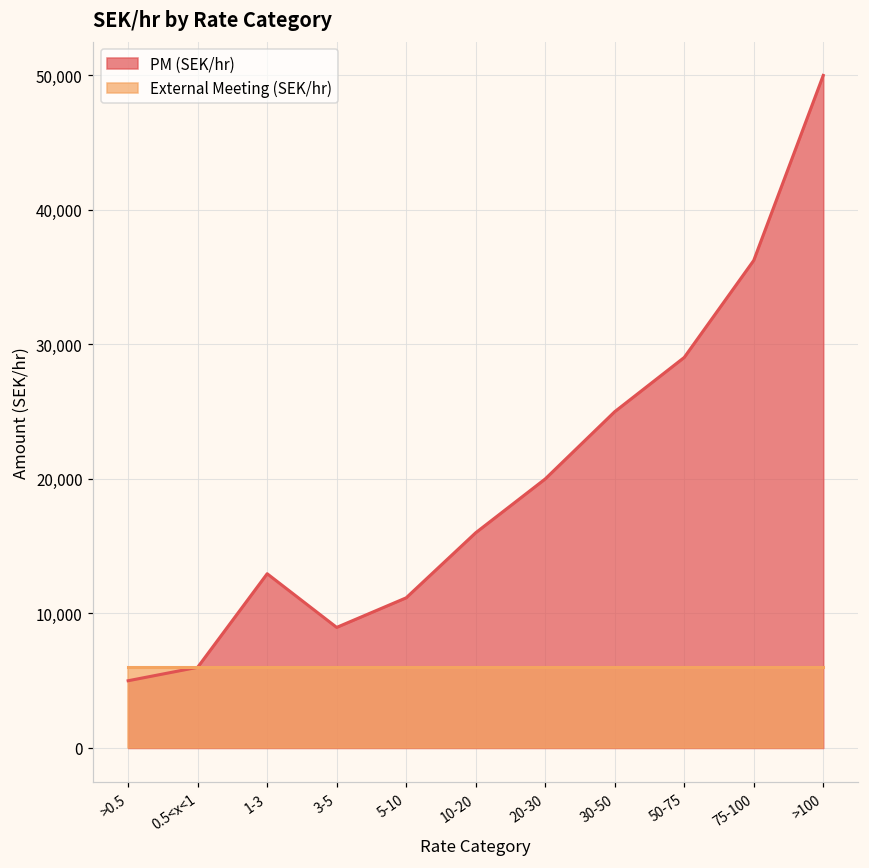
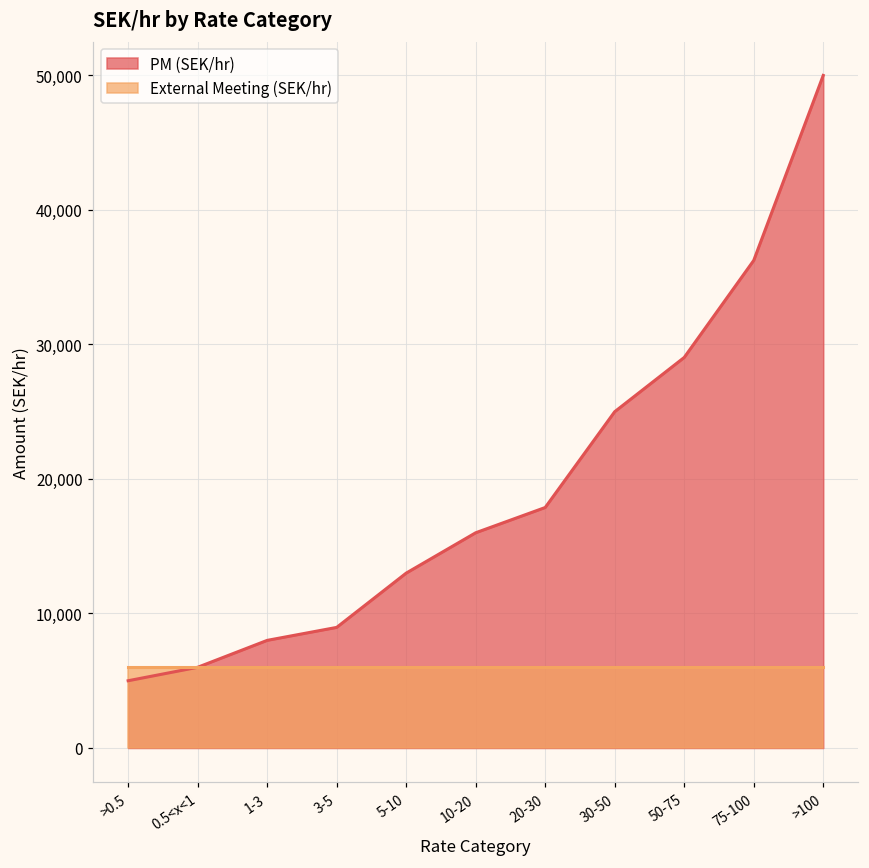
PM (SEK/hr), 1-3: 13,000 -> 8,000
PM (SEK/hr), 5-10: 11,200 -> 13,000
PM (SEK/hr), 20-30: 20,000 -> 17,900
